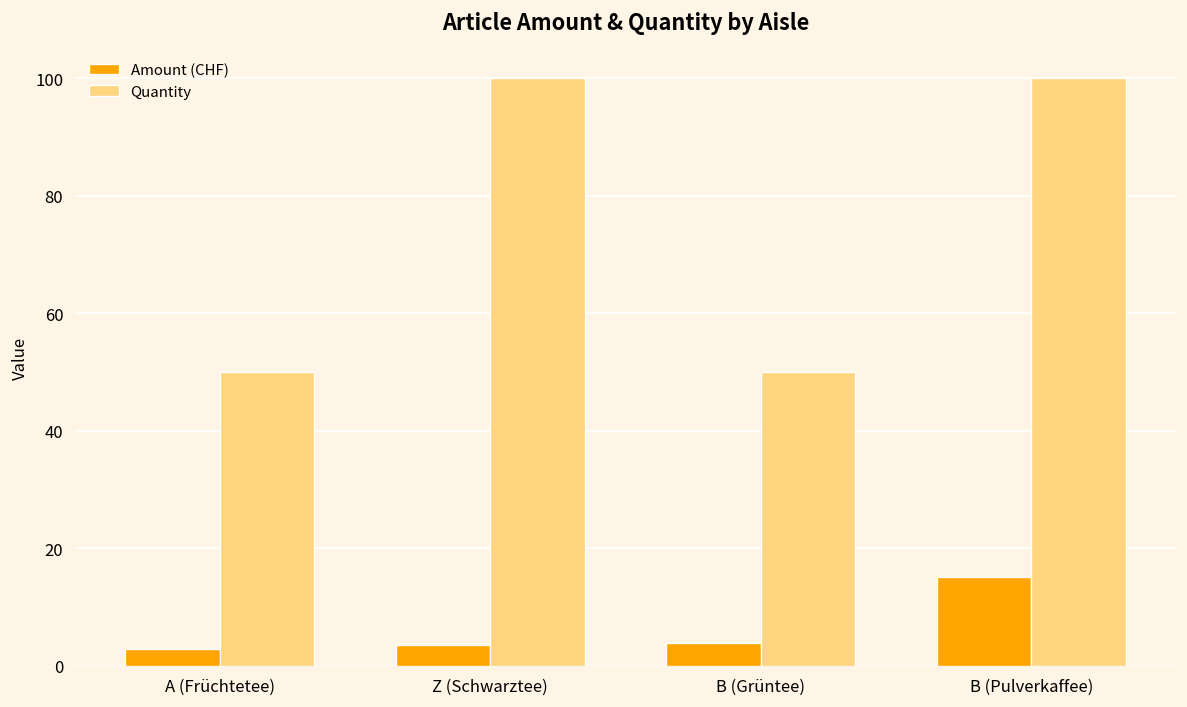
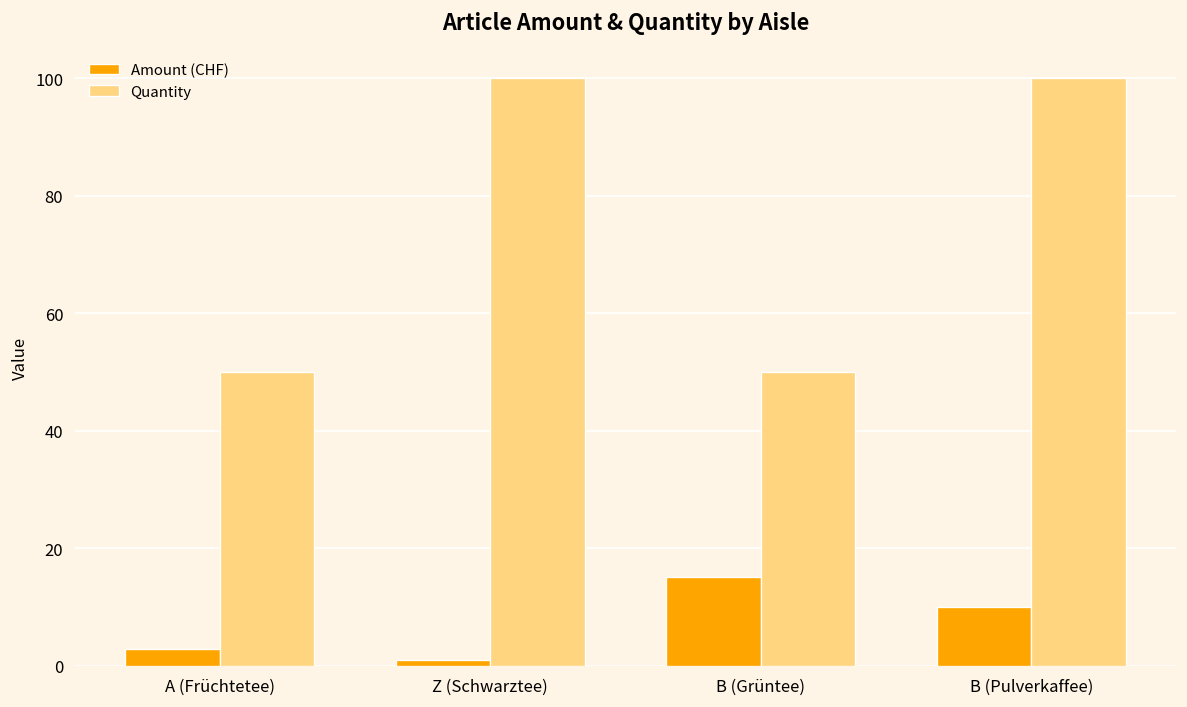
Amount (CHF), Z (Schwarztee): 4 -> 1
Amount (CHF), B (Grüntee): 4 -> 15
Amount (CHF), B (Pulverkaffee): 15 -> 10
